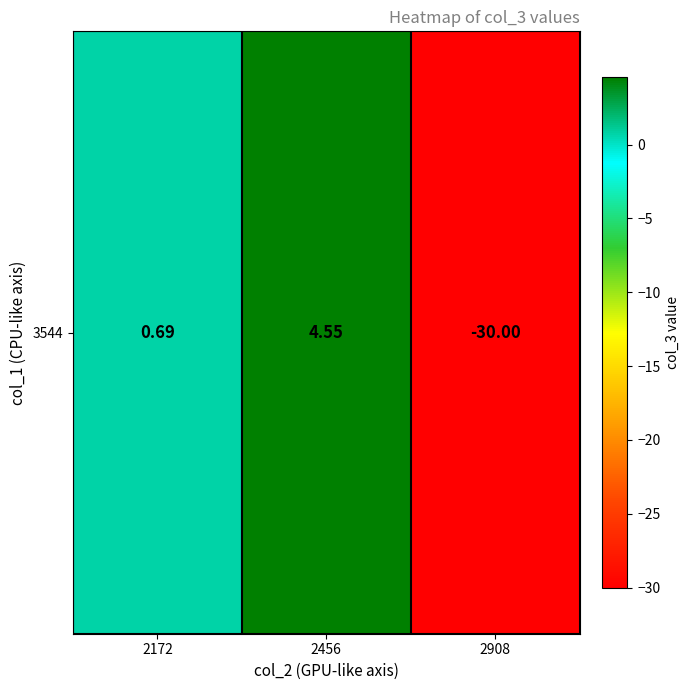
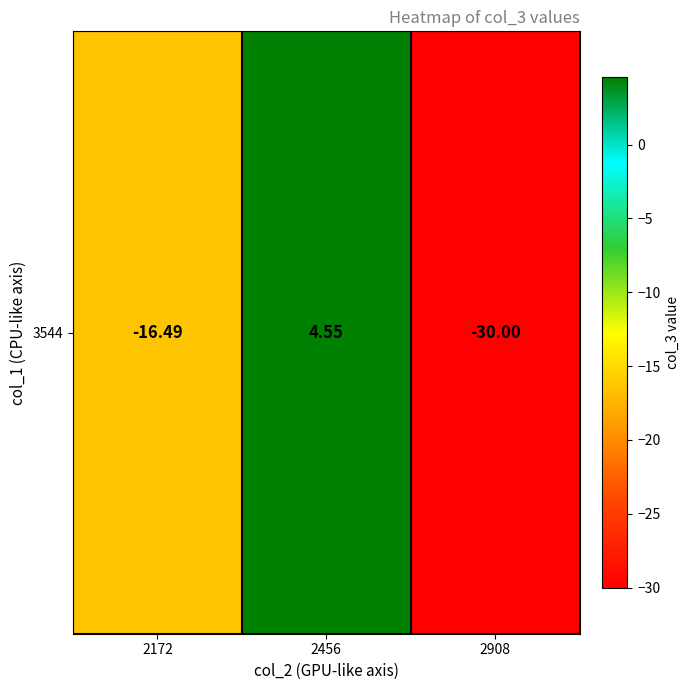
3544, 2172: 0.69 -> -16.49
